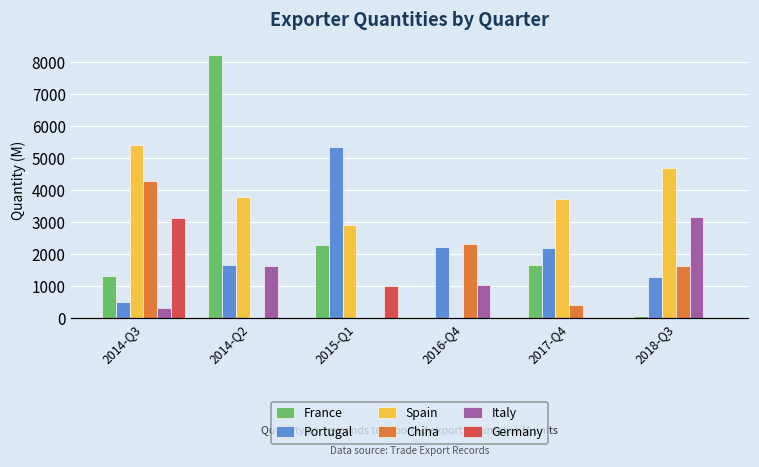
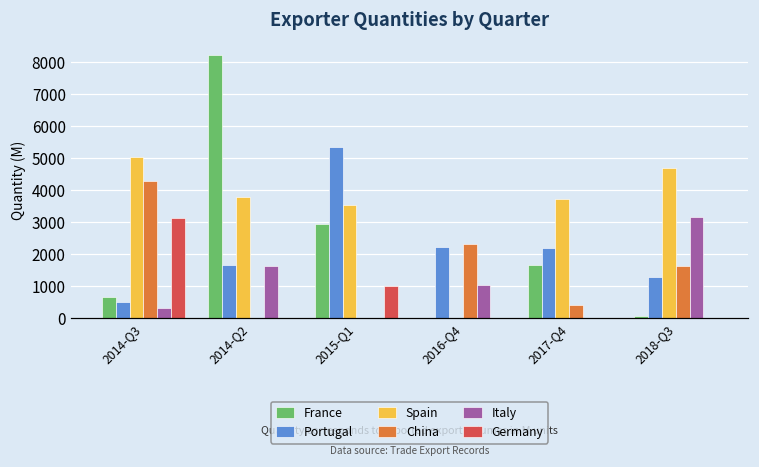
France, 2014-Q3: 1300 -> 700
Spain, 2014-Q3: 5400 -> 5000
France, 2015-Q1: 2300 -> 2900
Spain, 2015-Q1: 2900 -> 3500
